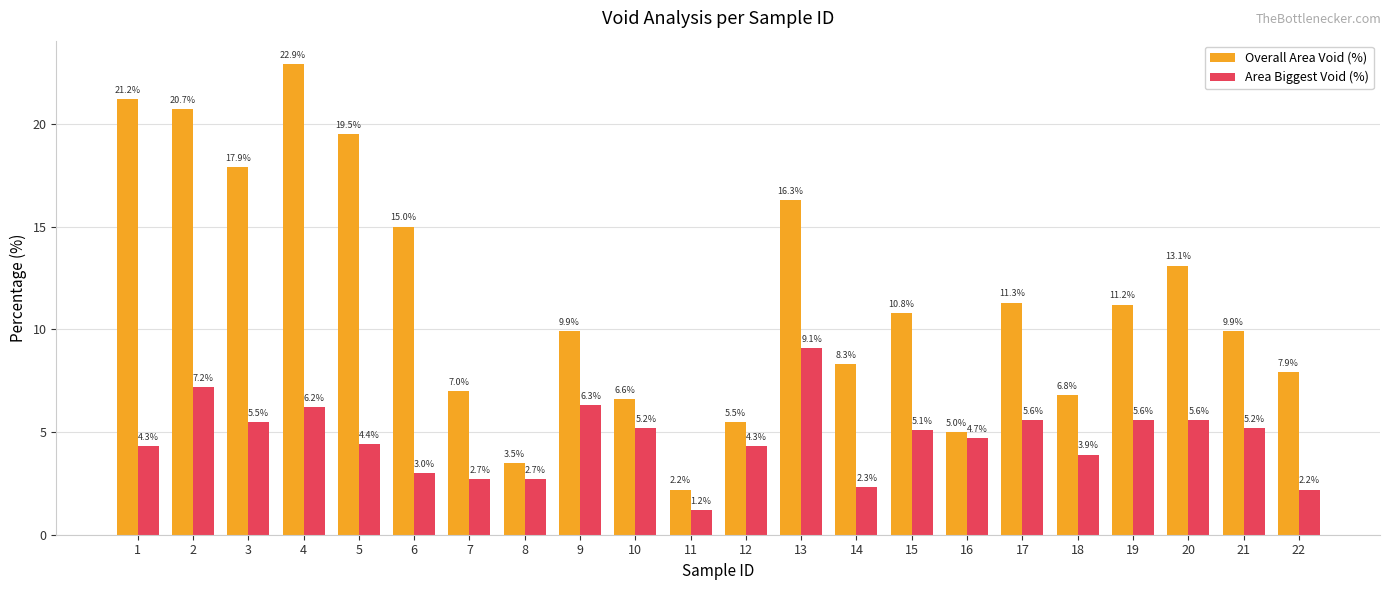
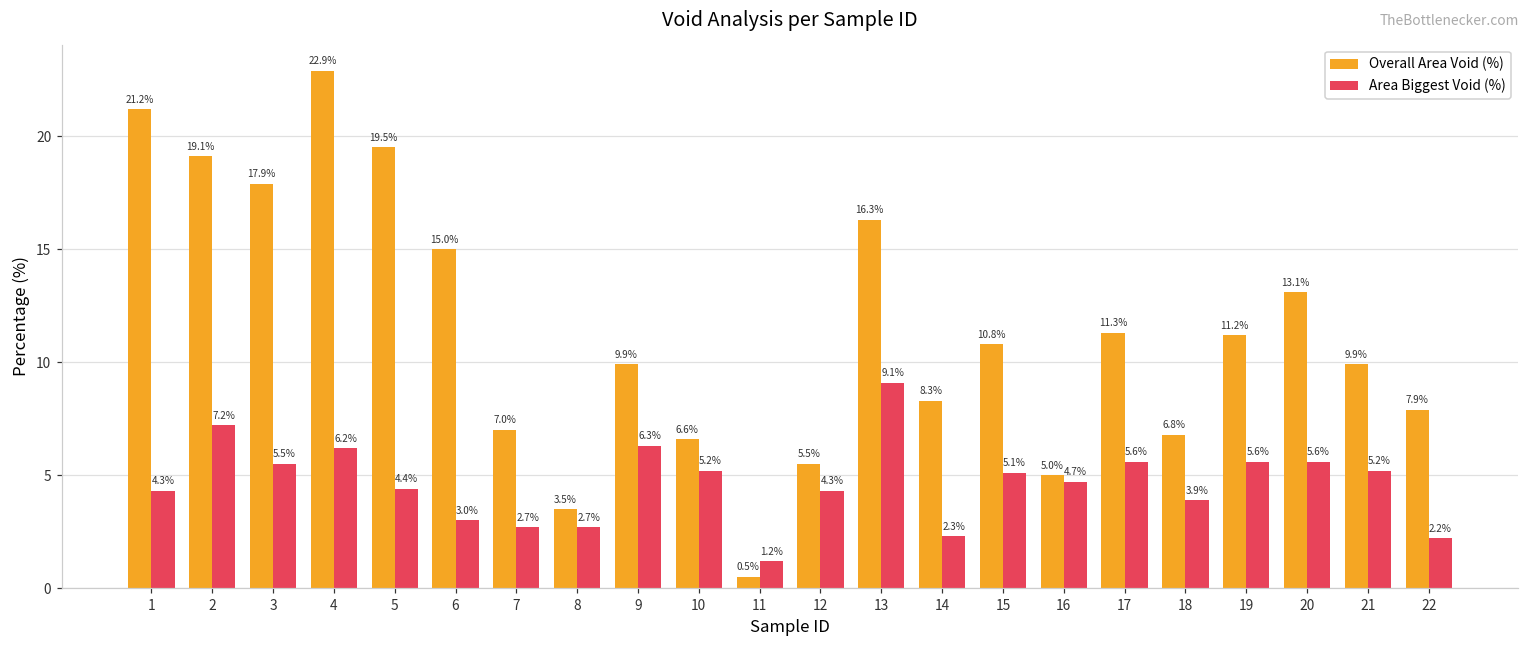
Overall Area Void (%), 2: 20.7% -> 19.1%
Overall Area Void (%), 11: 2.2% -> 0.5%
